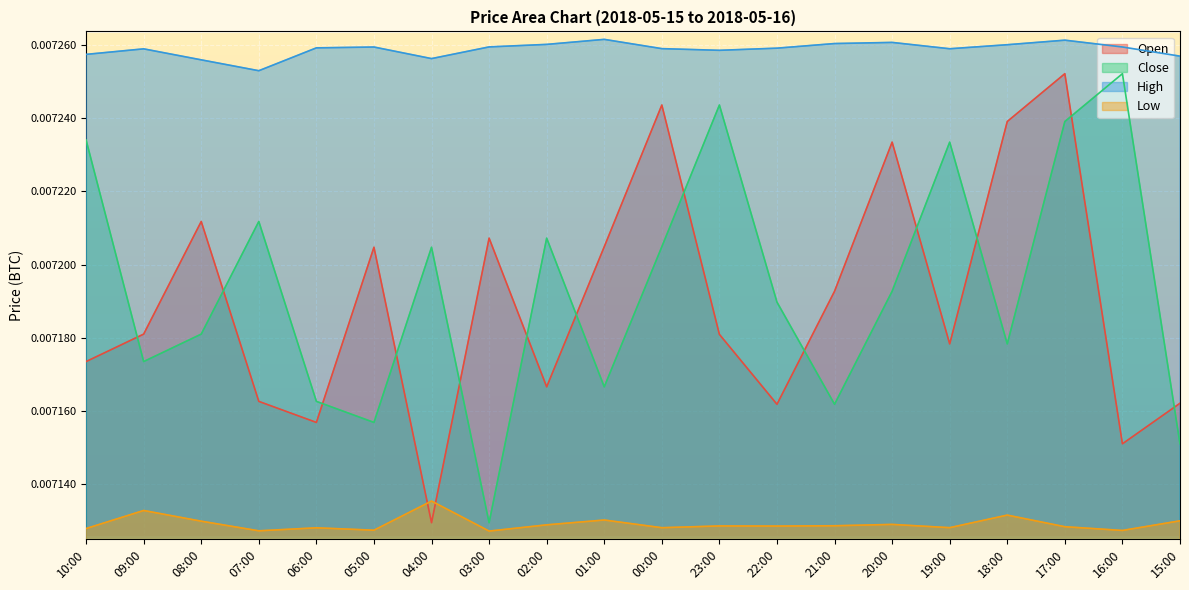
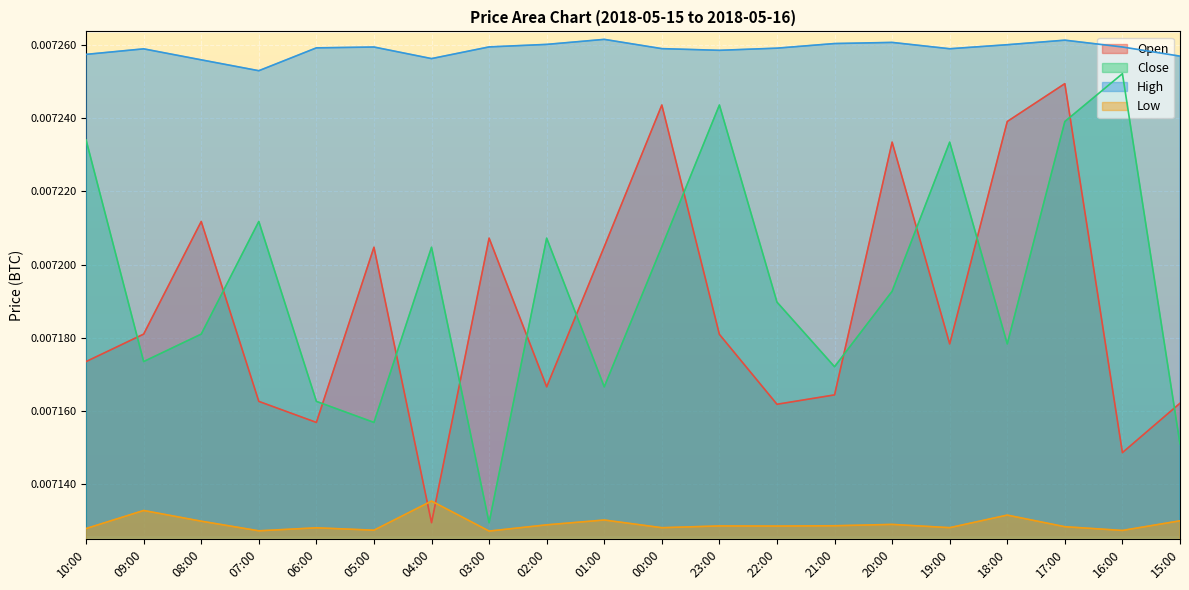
Open, 21:00: 0.007193 -> 0.007164
Close, 21:00: 0.007162 -> 0.007172
Open, 17:00: 0.007252 -> 0.007249
Open, 16:00: 0.007151 -> 0.007149
